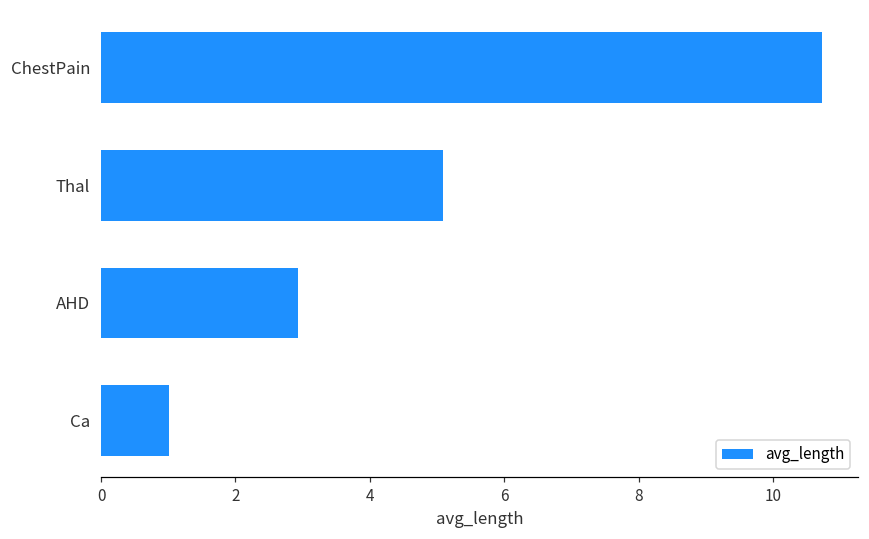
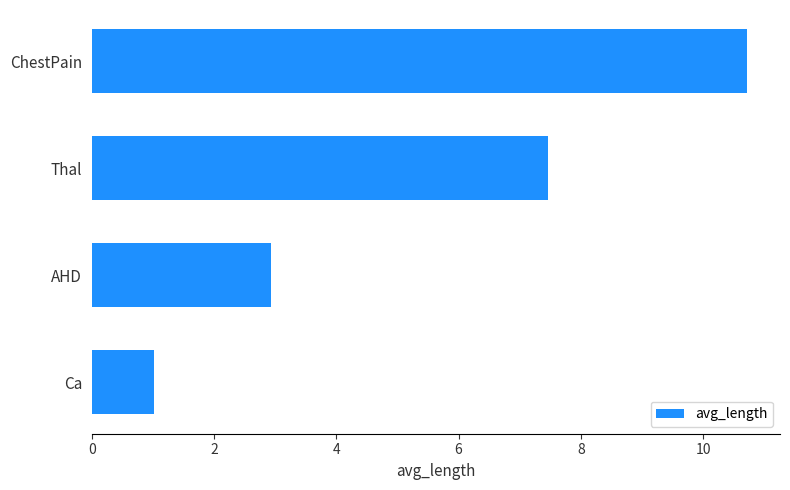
Thal: 5.1 -> 7.5
